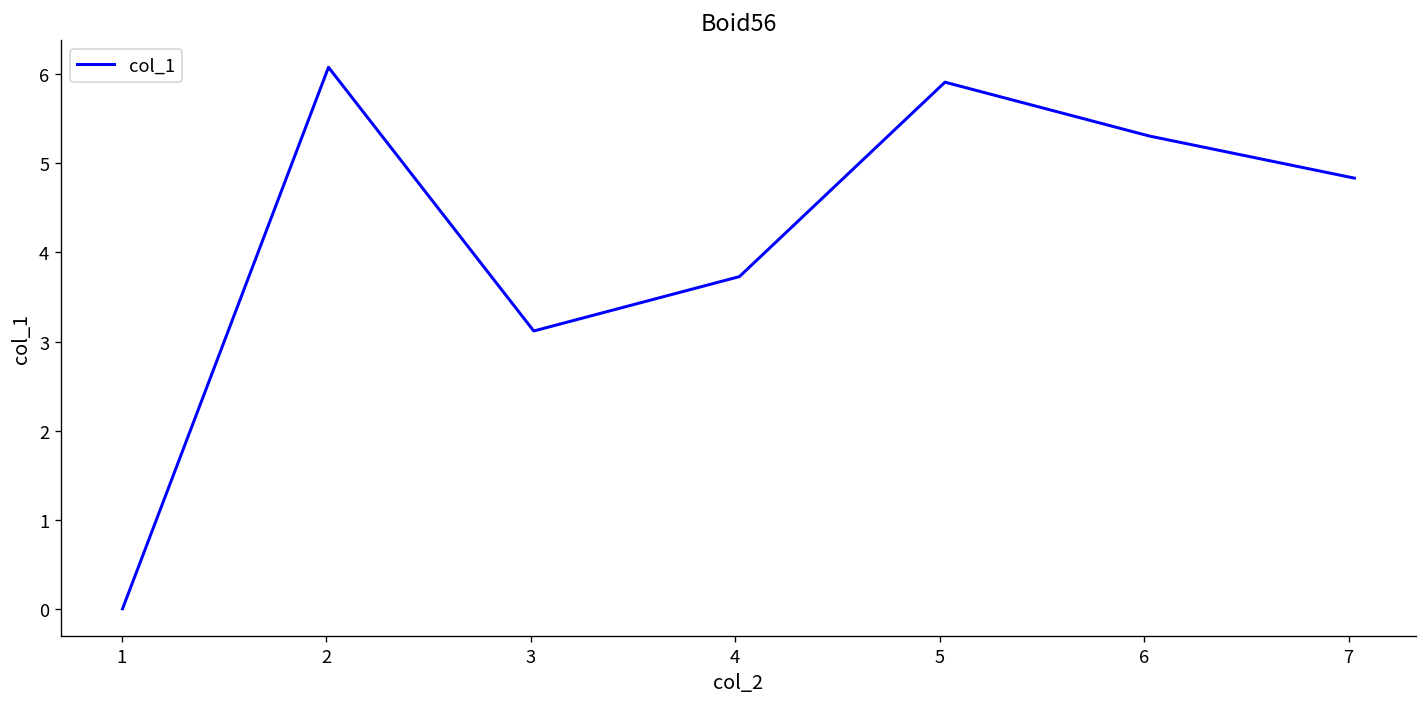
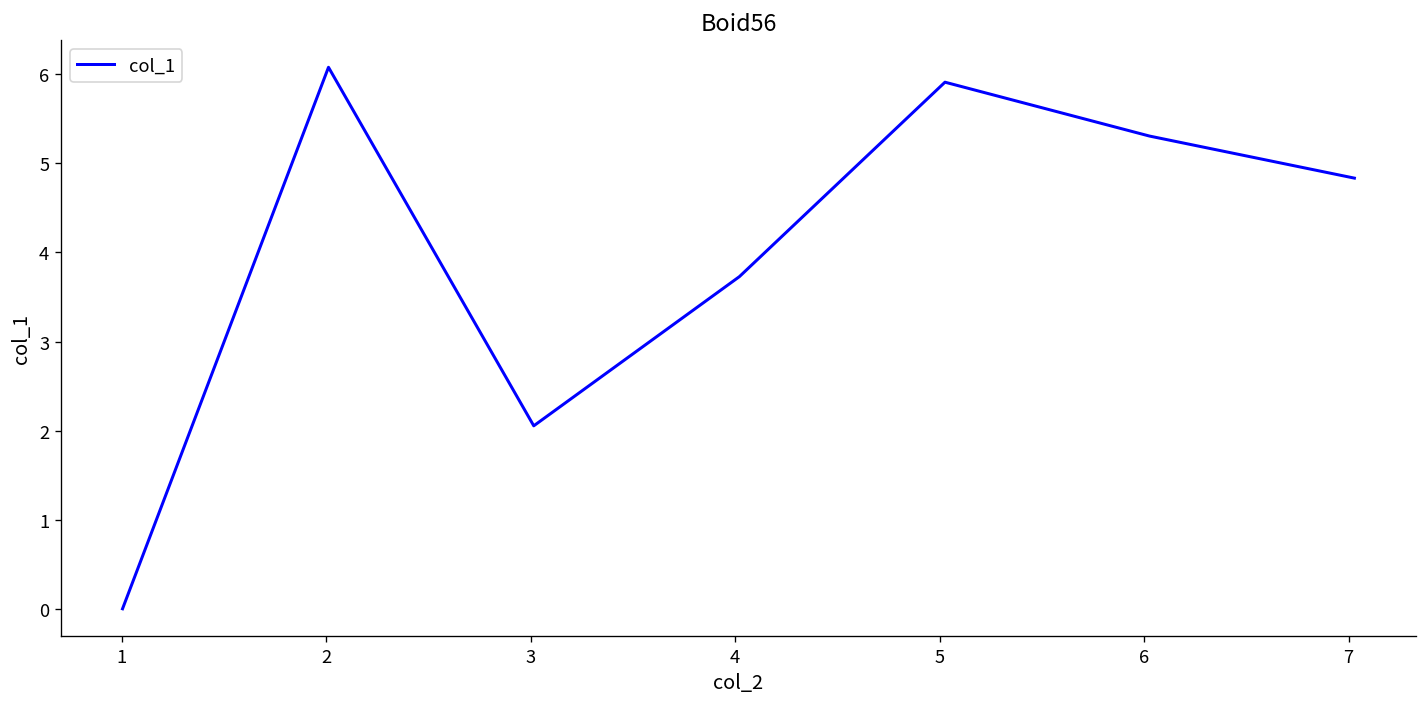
3: 3.1 -> 2.1
